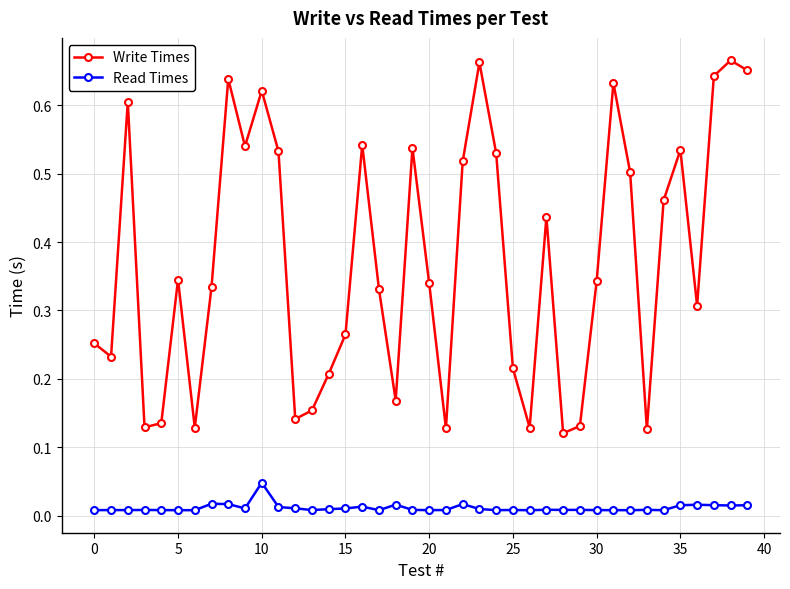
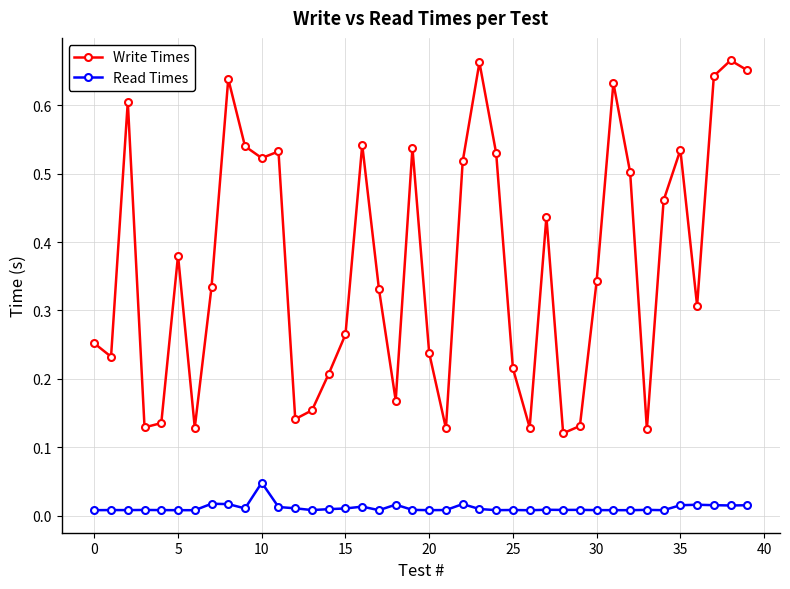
Write Times, 5: 0.35 -> 0.38
Write Times, 10: 0.62 -> 0.52
Write Times, 20: 0.34 -> 0.24
